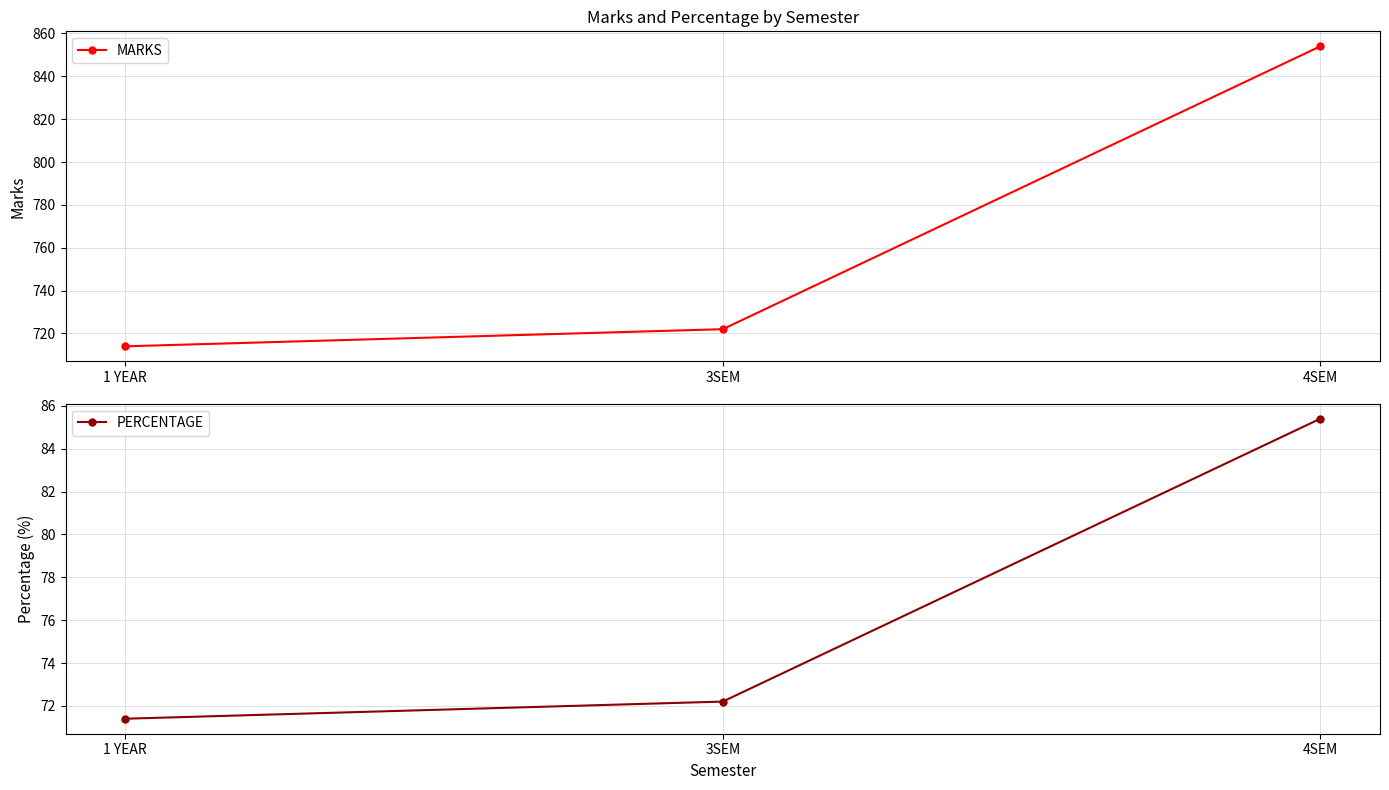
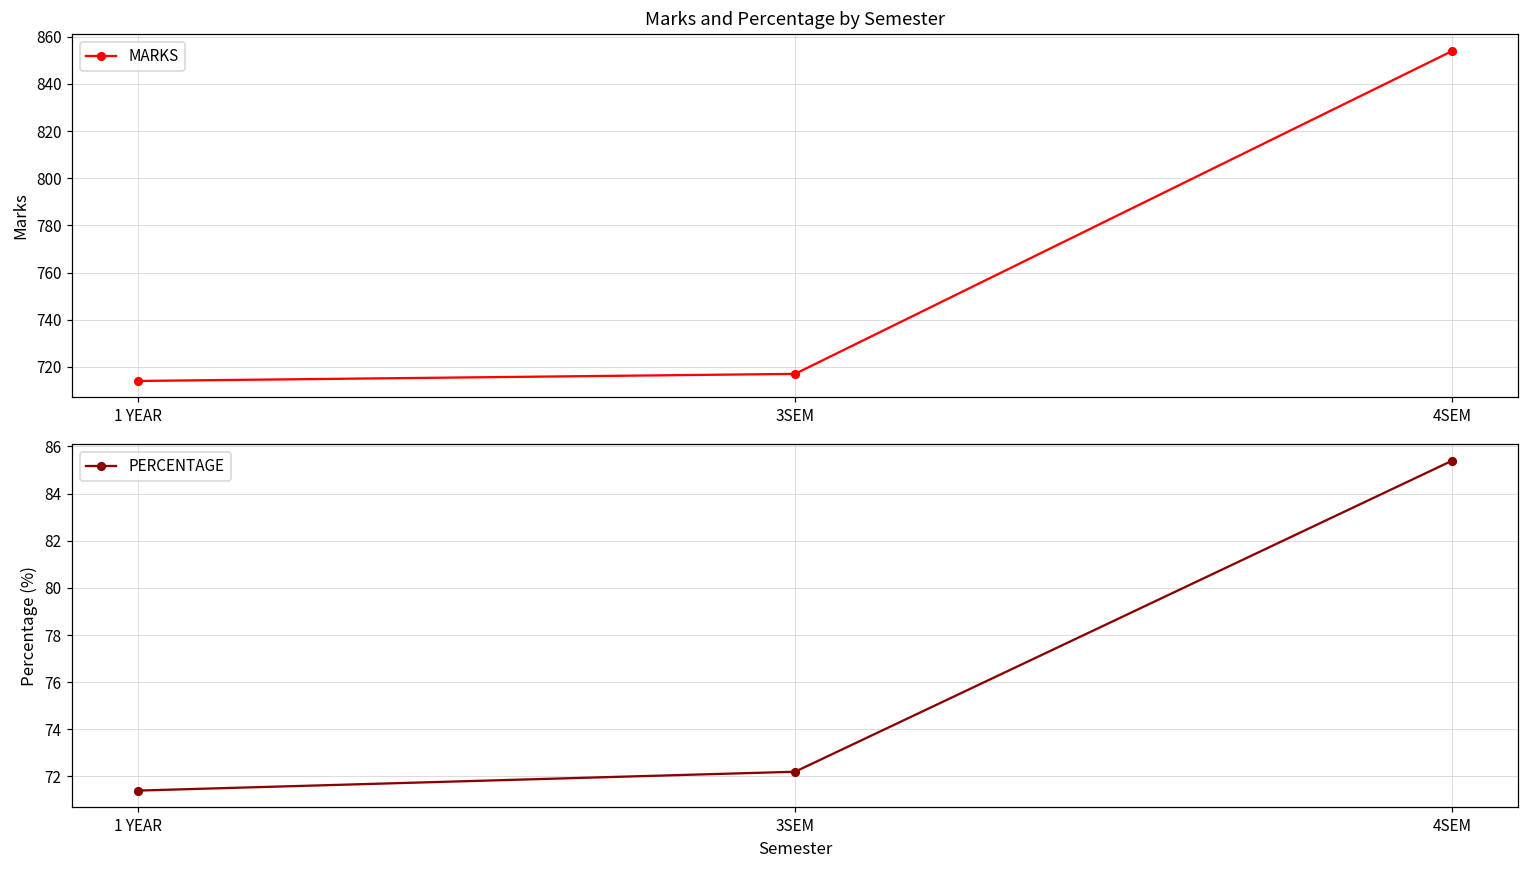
Marks and Percentage by Semester, 3SEM: 722 -> 717
